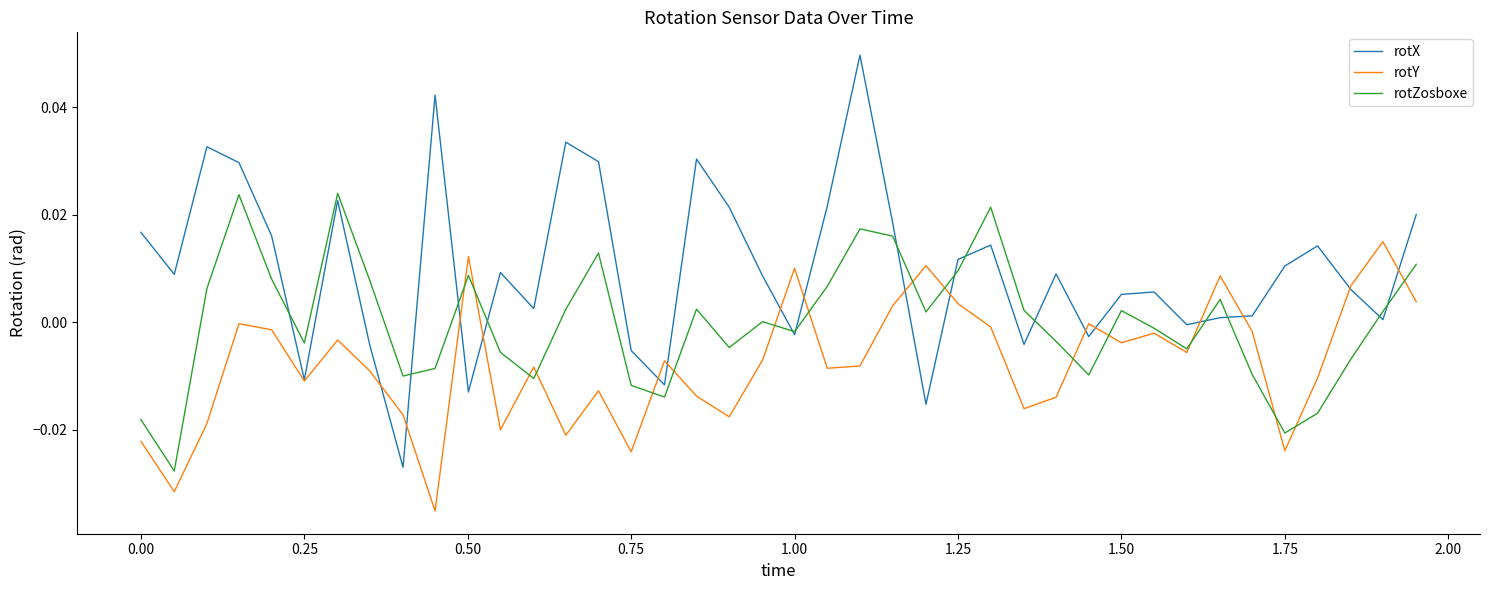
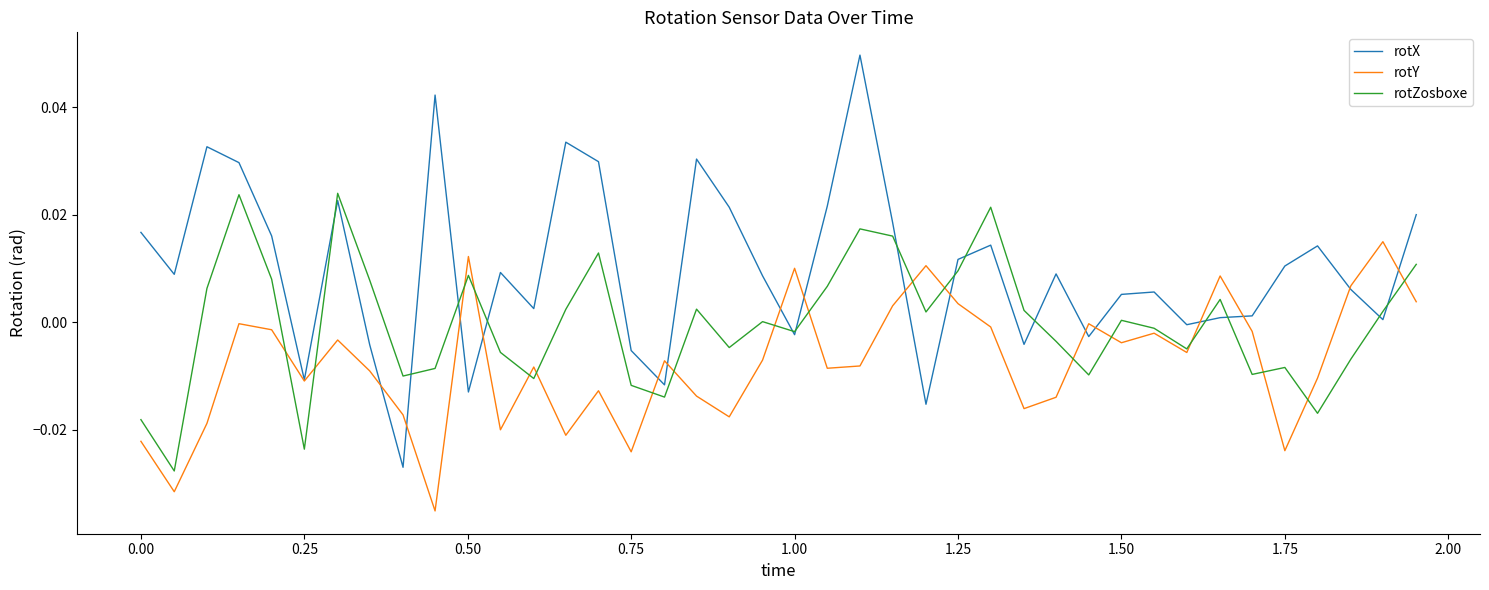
rotZosboxe, 0.25: -0.004 -> -0.024
rotZosboxe, 1.50: 0.002 -> 0.000
rotZosboxe, 1.75: -0.021 -> -0.008
